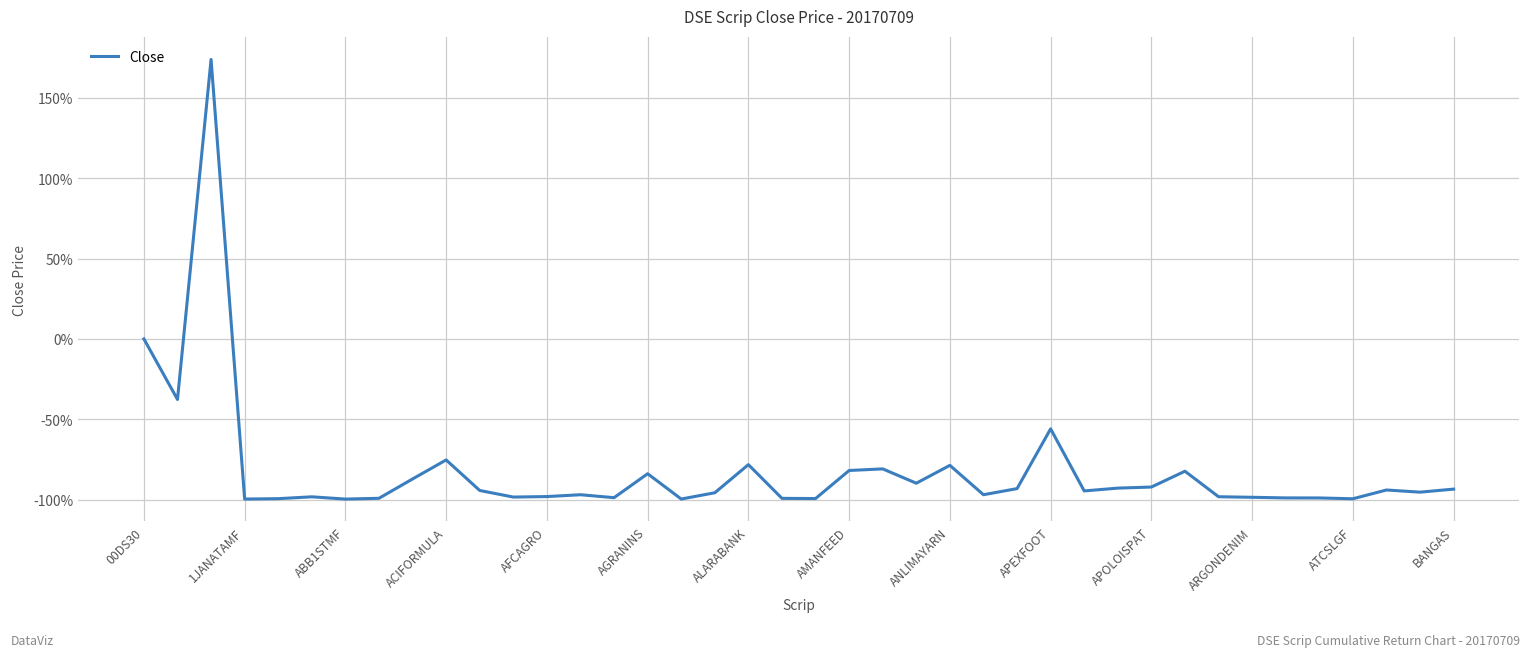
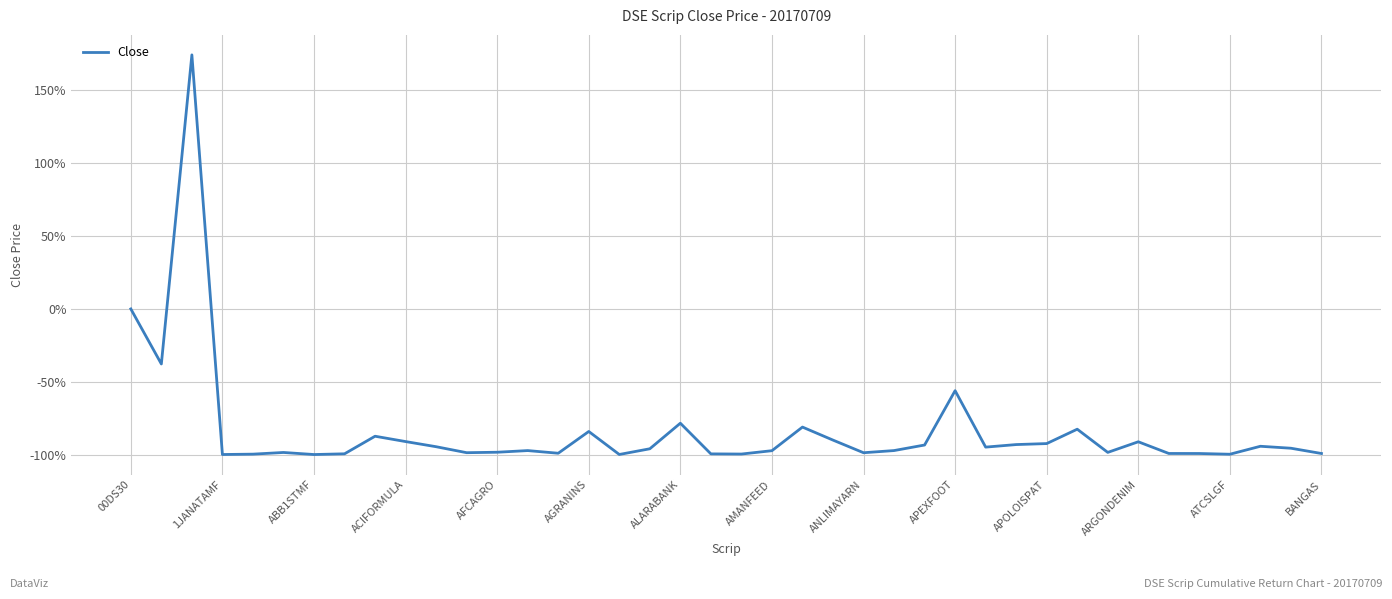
ACIFORMULA: -75% -> -91%
AMANFEED: -82% -> -97%
ANLIMAYARN: -79% -> -98%
ARGONDENIM: -99% -> -91%
BANGAS: -93% -> -99%
